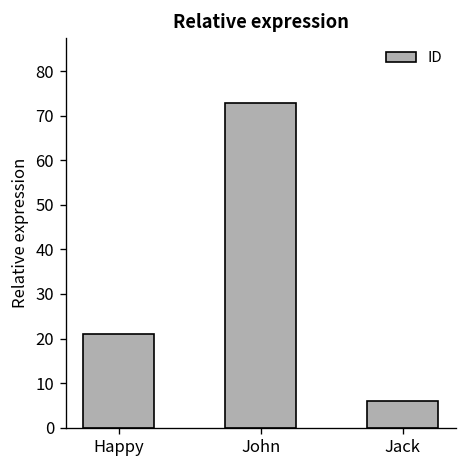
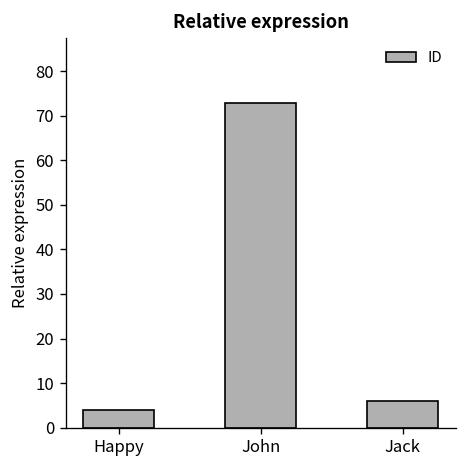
Happy: 21 -> 4
